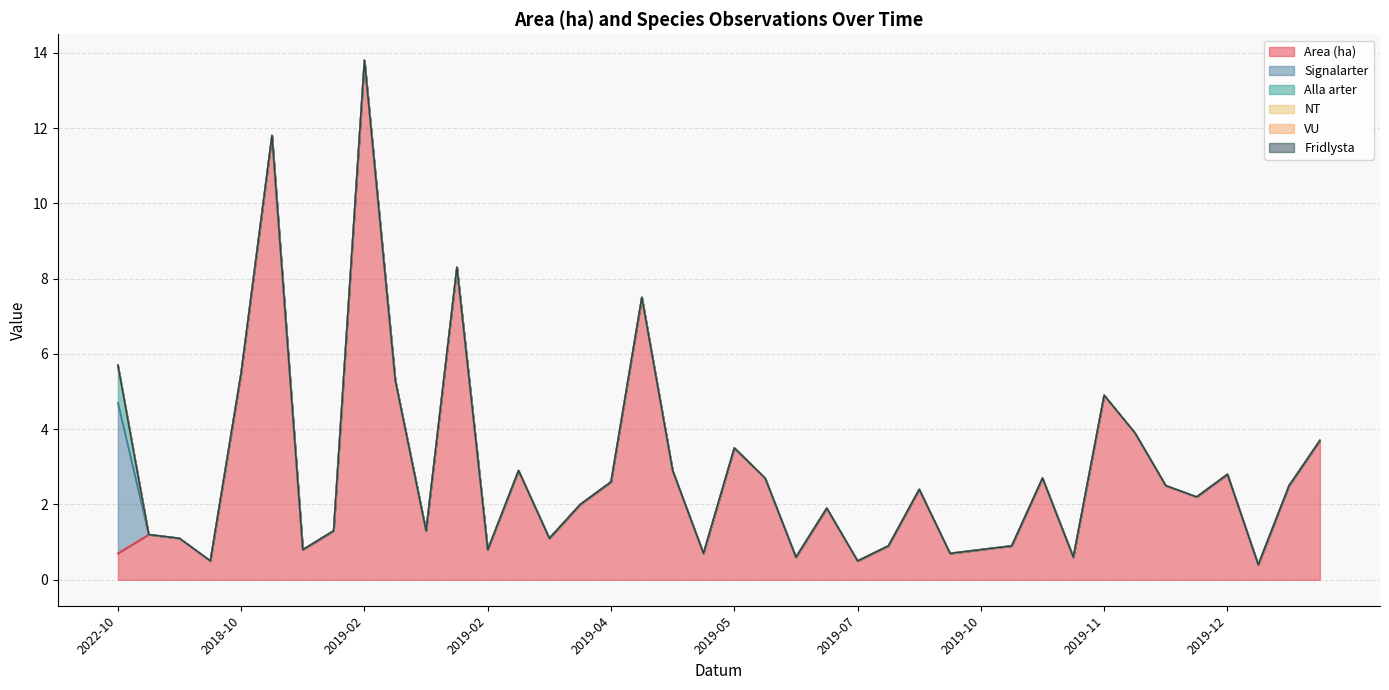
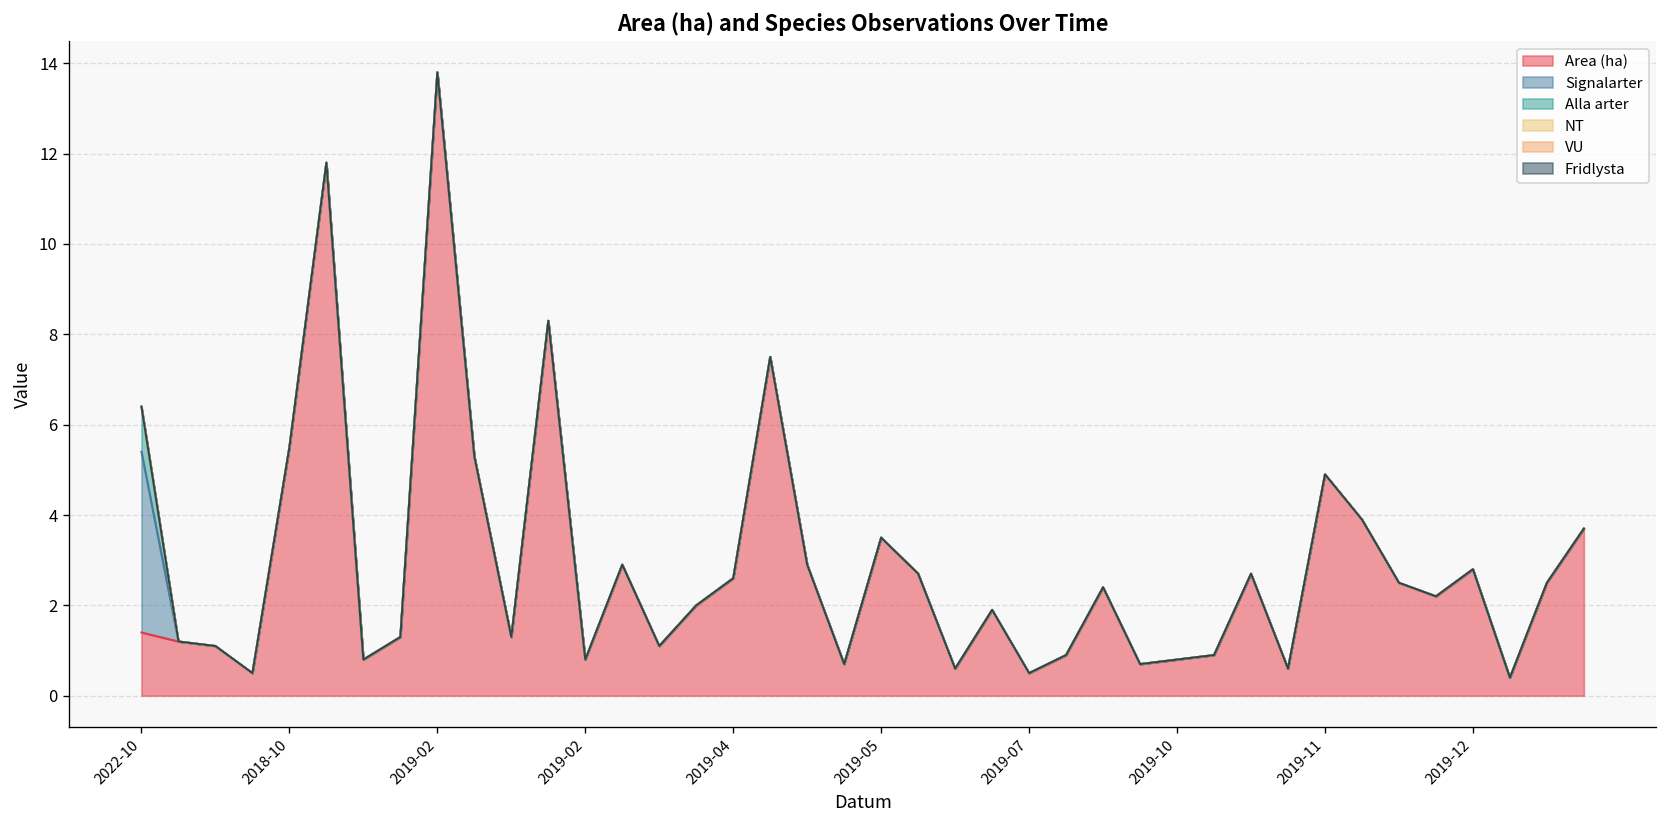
Area (ha), 2022-10: 0.7 -> 1.4
